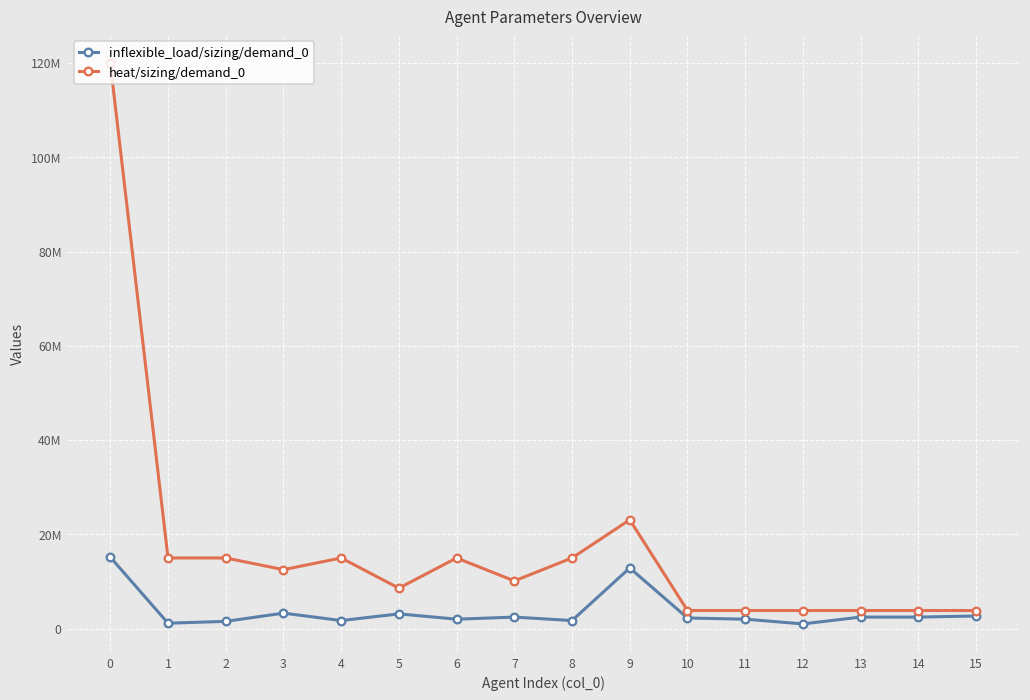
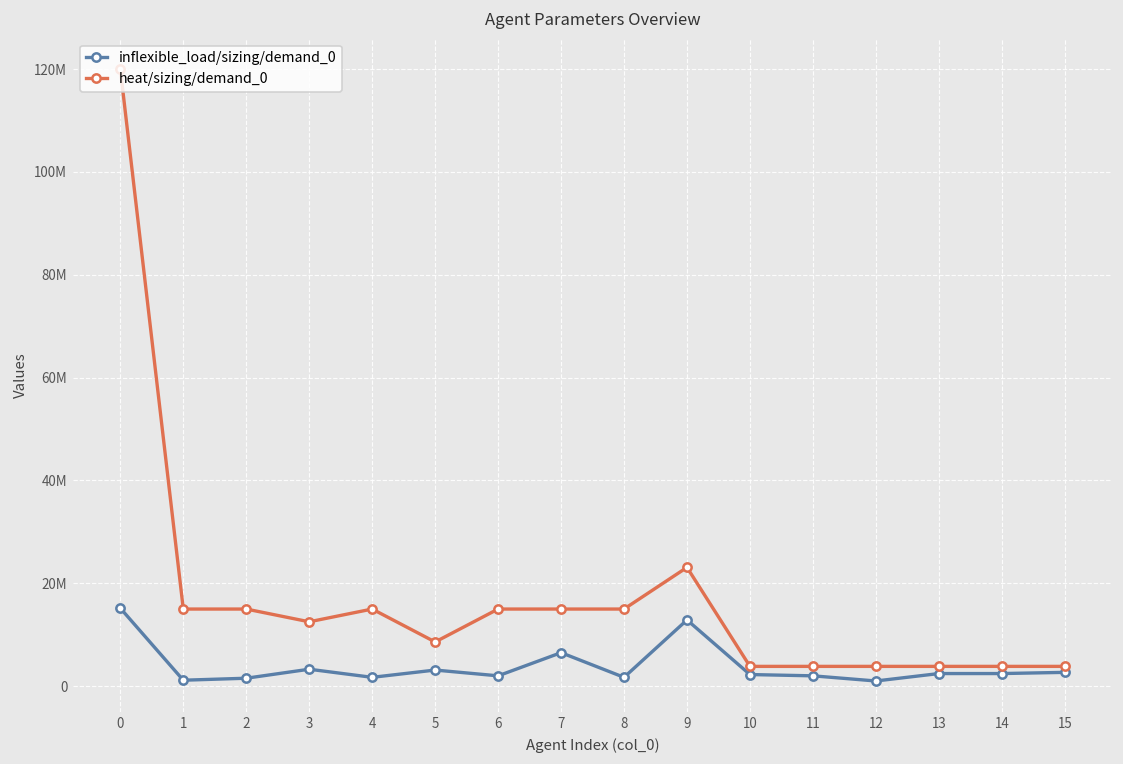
inflexible_load/sizing/demand_0, 7: 2000000 -> 7000000
heat/sizing/demand_0, 7: 10000000 -> 15000000
